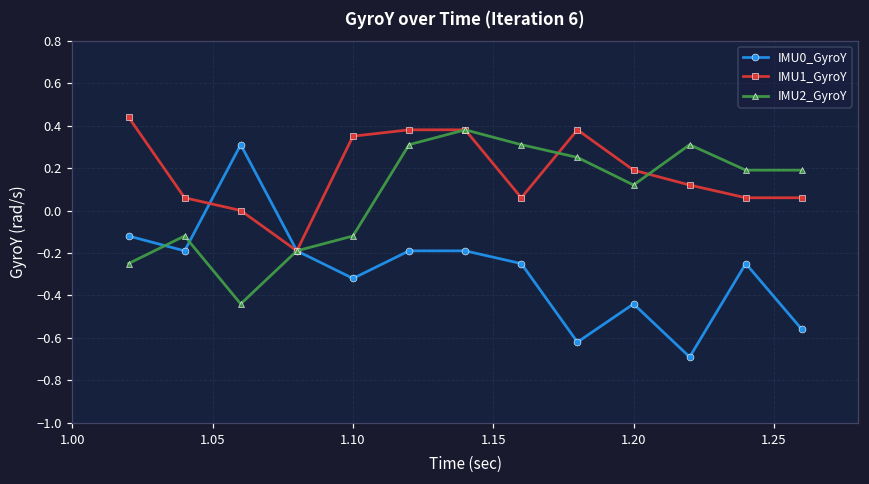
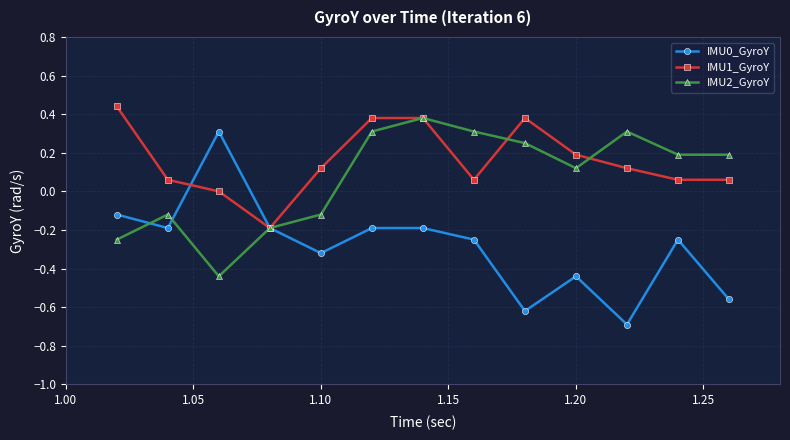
IMU1_GyroY, 1.10: 0.35 -> 0.12
